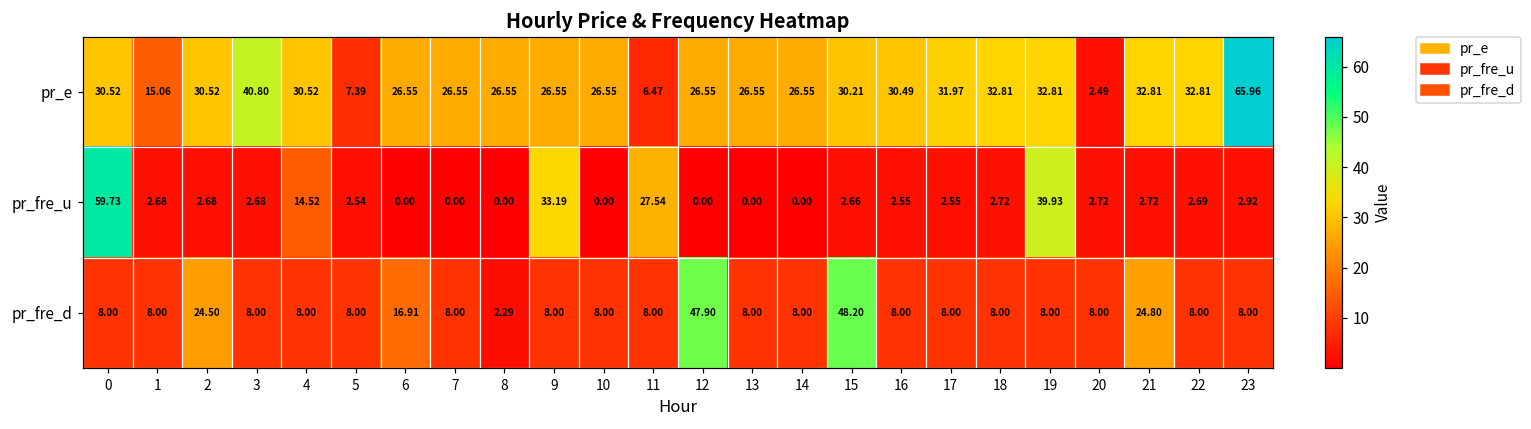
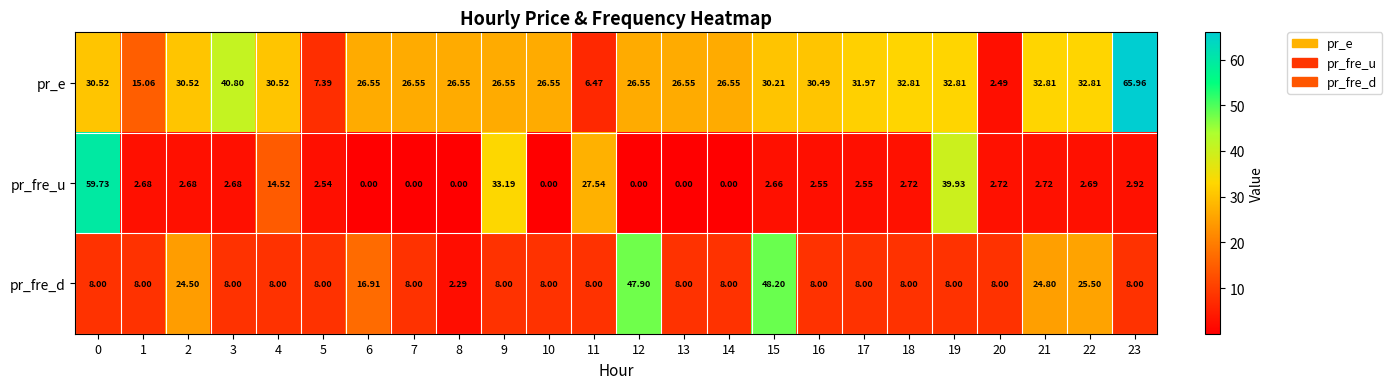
pr_fre_d, 22: 8.00 -> 25.50
